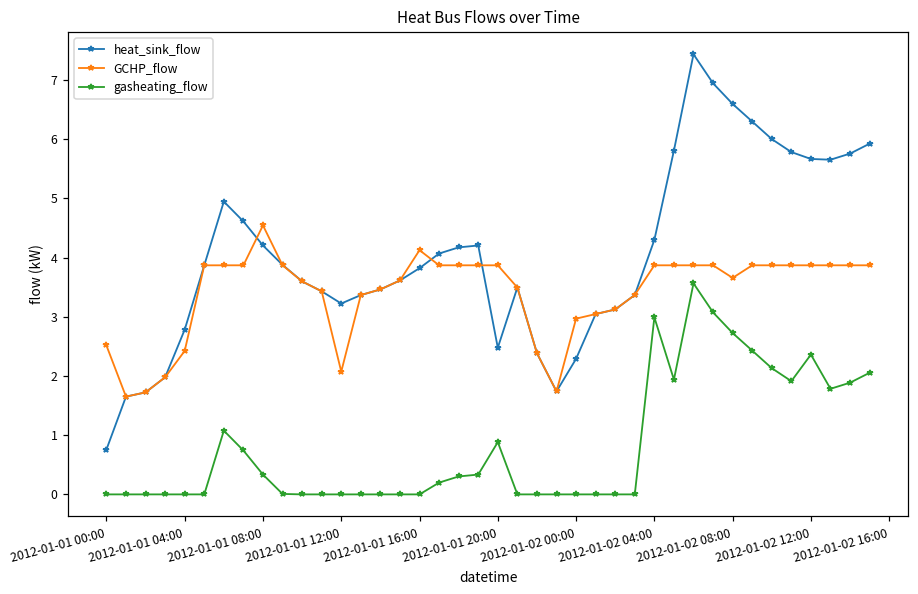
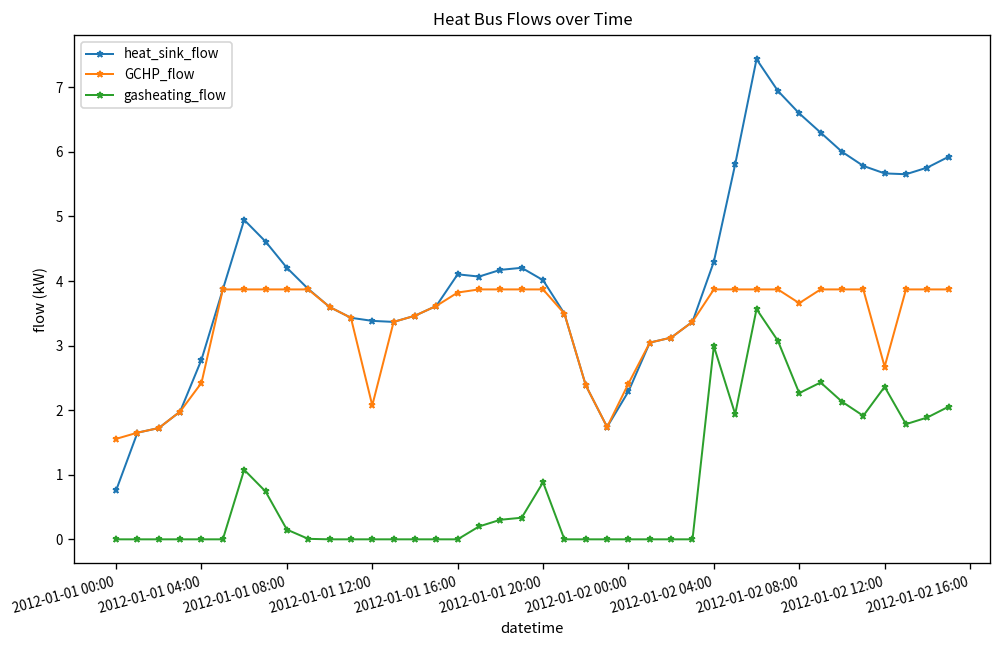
GCHP_flow, 2012-01-01 00:00: 2.5 -> 1.6
GCHP_flow, 2012-01-01 08:00: 4.5 -> 3.9
gasheating_flow, 2012-01-01 08:00: 0.3 -> 0.2
heat_sink_flow, 2012-01-01 12:00: 3.2 -> 3.4
heat_sink_flow, 2012-01-01 16:00: 3.8 -> 4.1
GCHP_flow, 2012-01-01 16:00: 4.1 -> 3.8
heat_sink_flow, 2012-01-01 20:00: 2.5 -> 4.0
GCHP_flow, 2012-01-02 00:00: 3.0 -> 2.4
gasheating_flow, 2012-01-02 08:00: 2.7 -> 2.3
GCHP_flow, 2012-01-02 12:00: 3.9 -> 2.7
